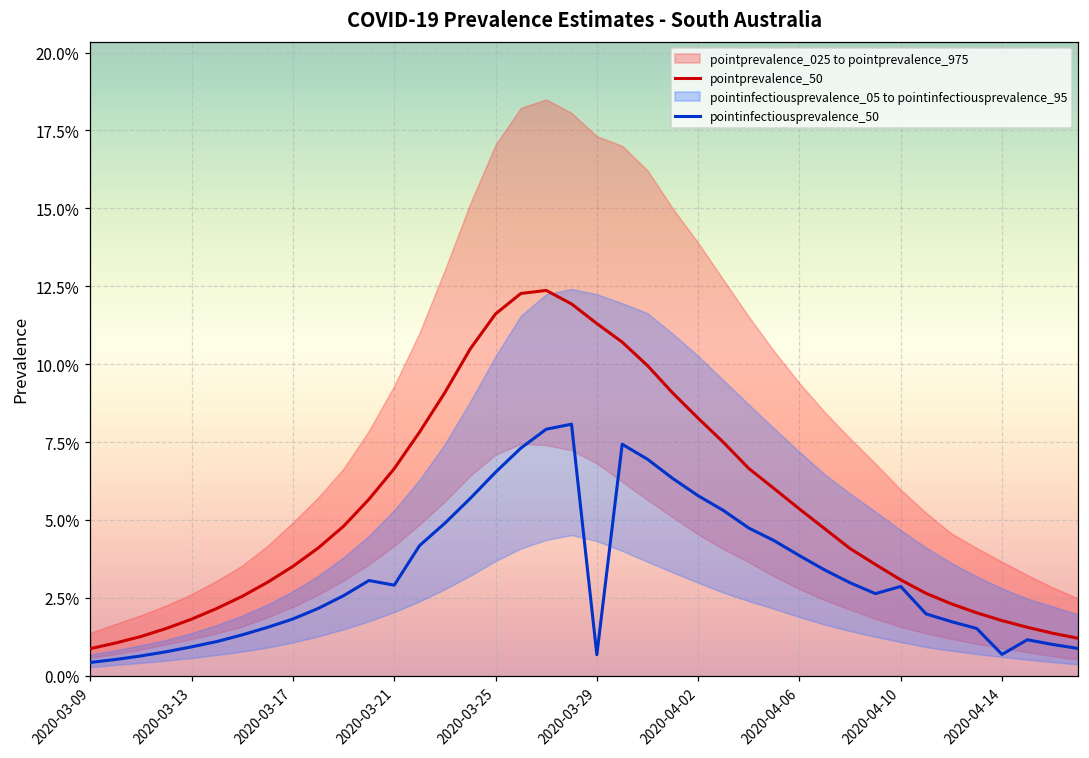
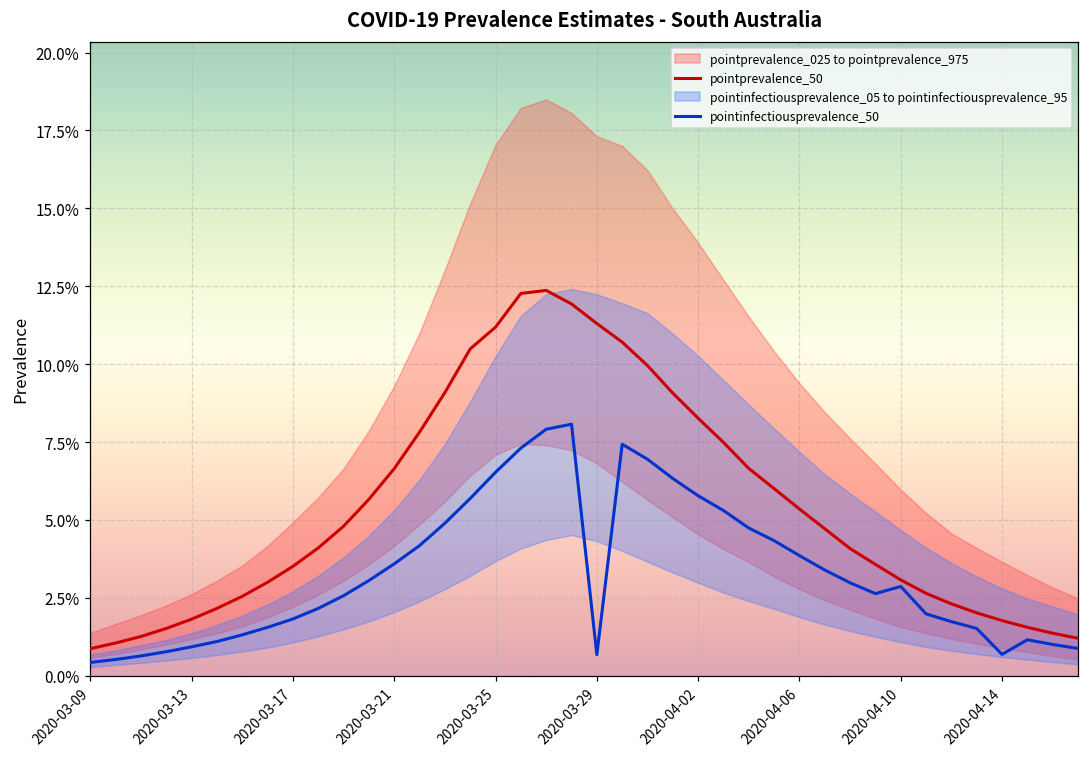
pointinfectiousprevalence_50, 2020-03-21: 2.9% -> 3.6%
pointprevalence_50, 2020-03-25: 11.6% -> 11.2%
